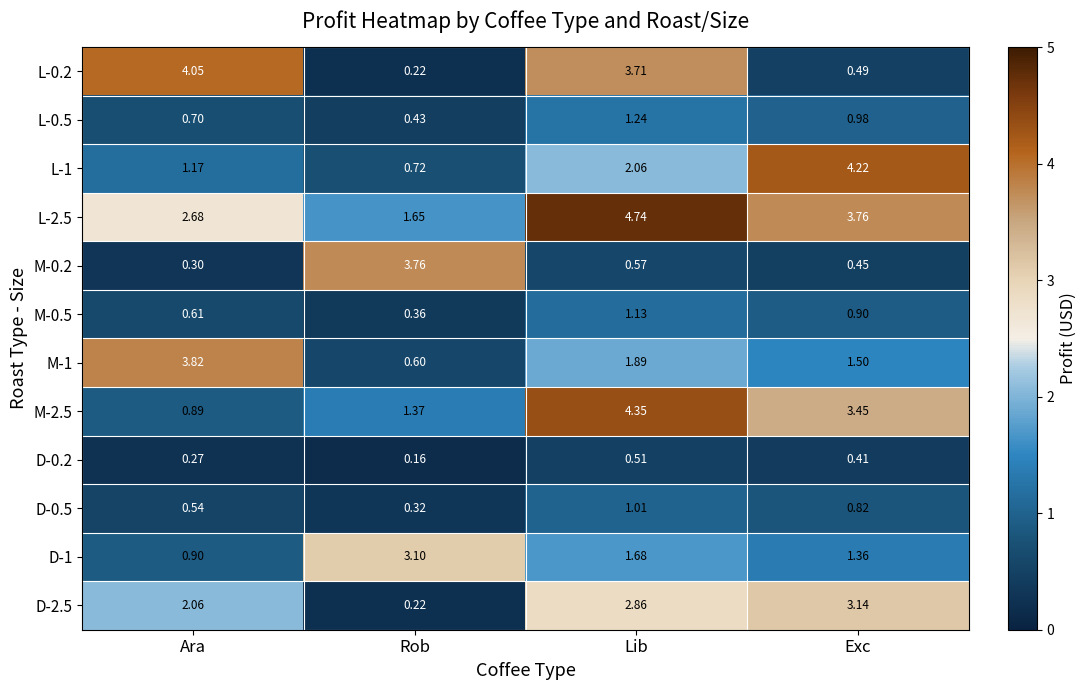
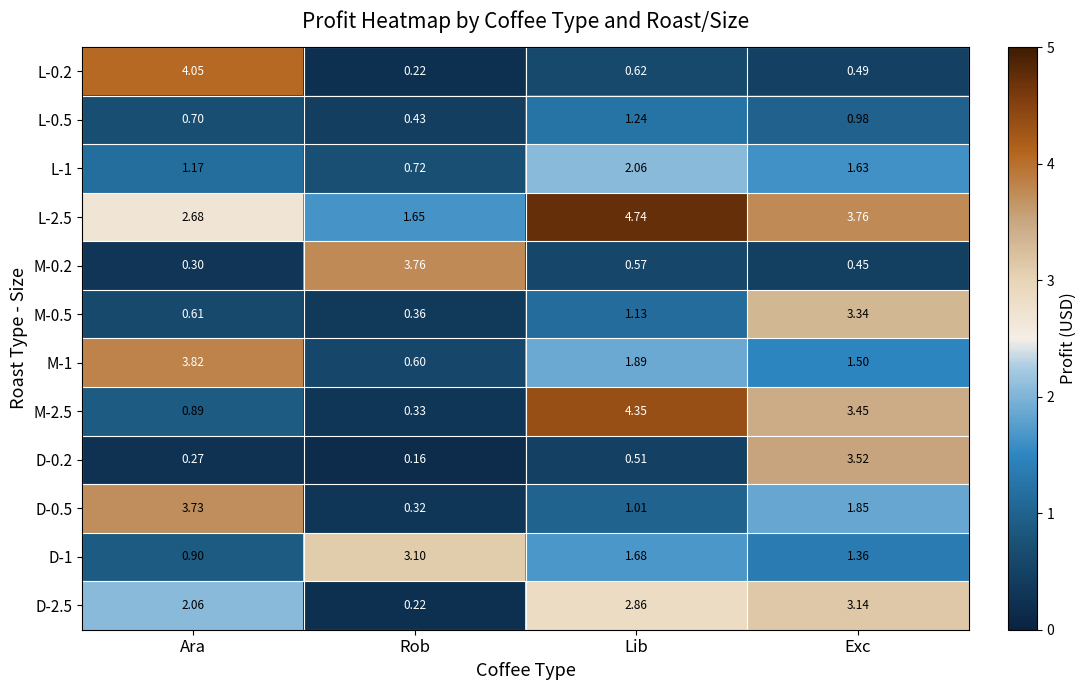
L-0.2, Lib: 3.71 -> 0.62
L-1, Exc: 4.22 -> 1.63
M-0.5, Exc: 0.90 -> 3.34
M-2.5, Rob: 1.37 -> 0.33
D-0.2, Exc: 0.41 -> 3.52
D-0.5, Ara: 0.54 -> 3.73
D-0.5, Exc: 0.82 -> 1.85
